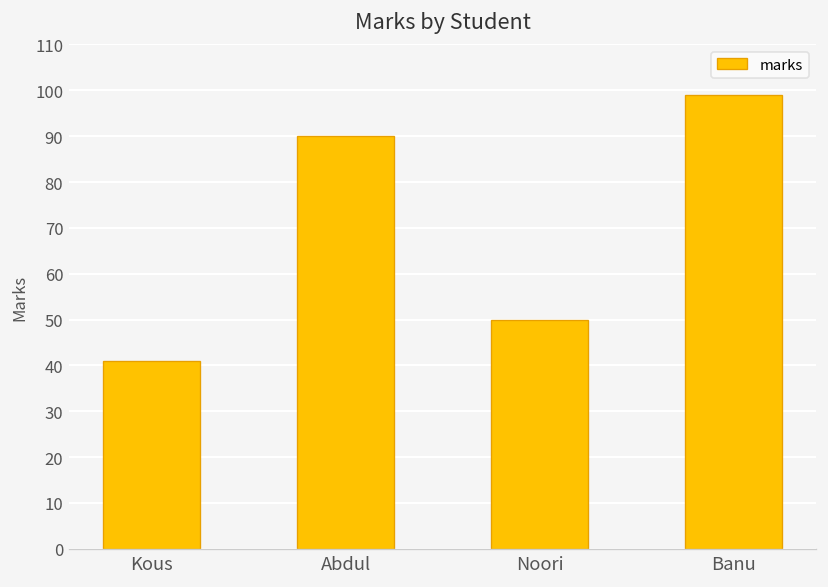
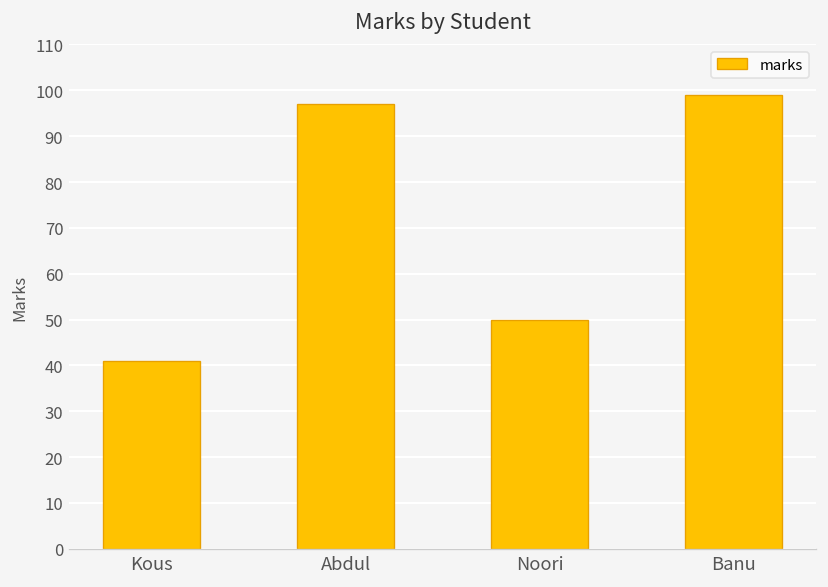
Abdul: 90 -> 97
